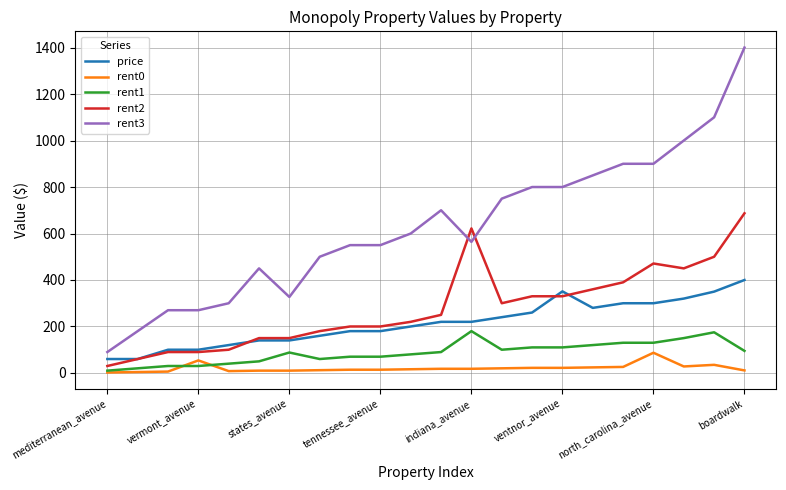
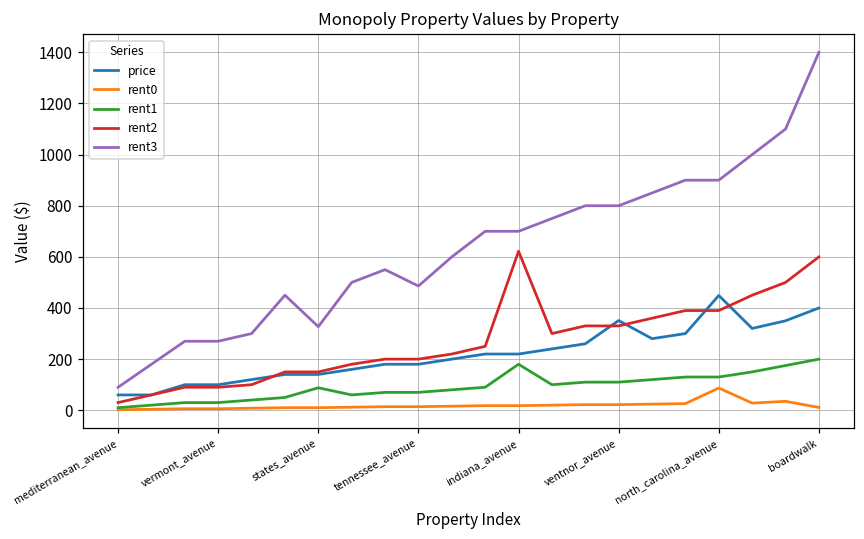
rent0, vermont_avenue: 50 -> 10
rent3, tennessee_avenue: 550 -> 490
rent3, indiana_avenue: 560 -> 700
price, north_carolina_avenue: 300 -> 450
rent2, north_carolina_avenue: 470 -> 390
rent1, boardwalk: 100 -> 200
rent2, boardwalk: 690 -> 600
